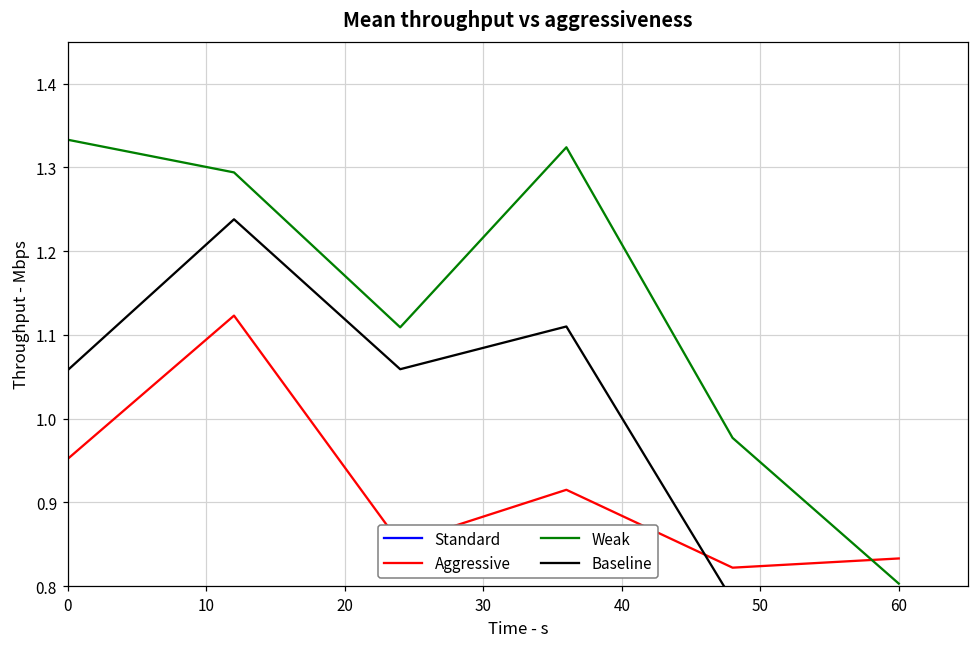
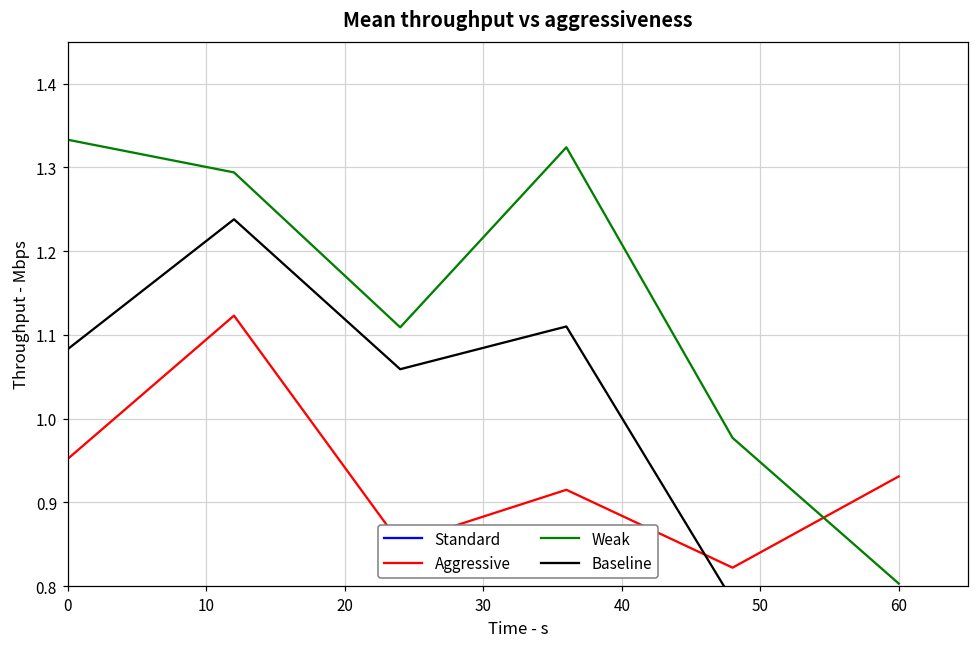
Baseline, 0: 1.06 -> 1.08
Aggressive, 60: 0.83 -> 0.93
